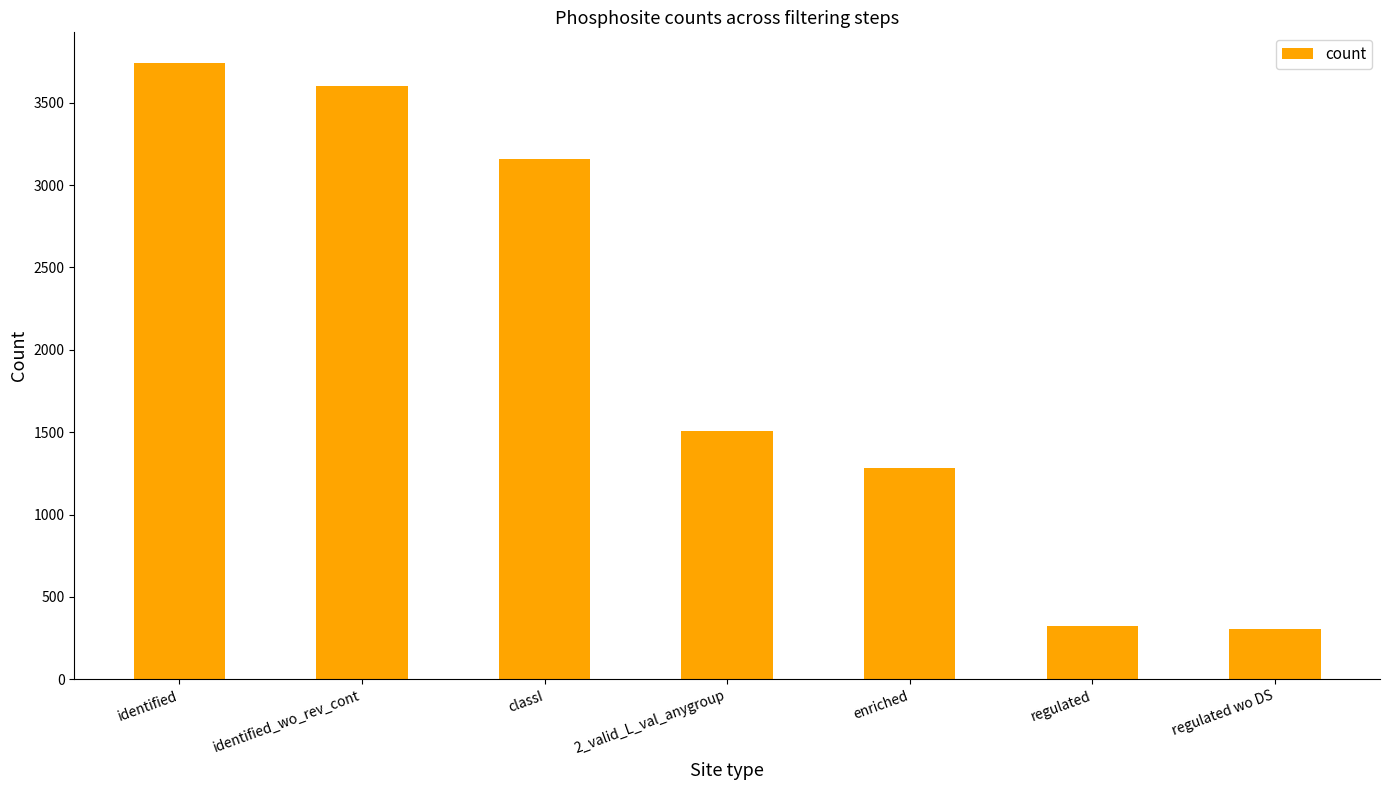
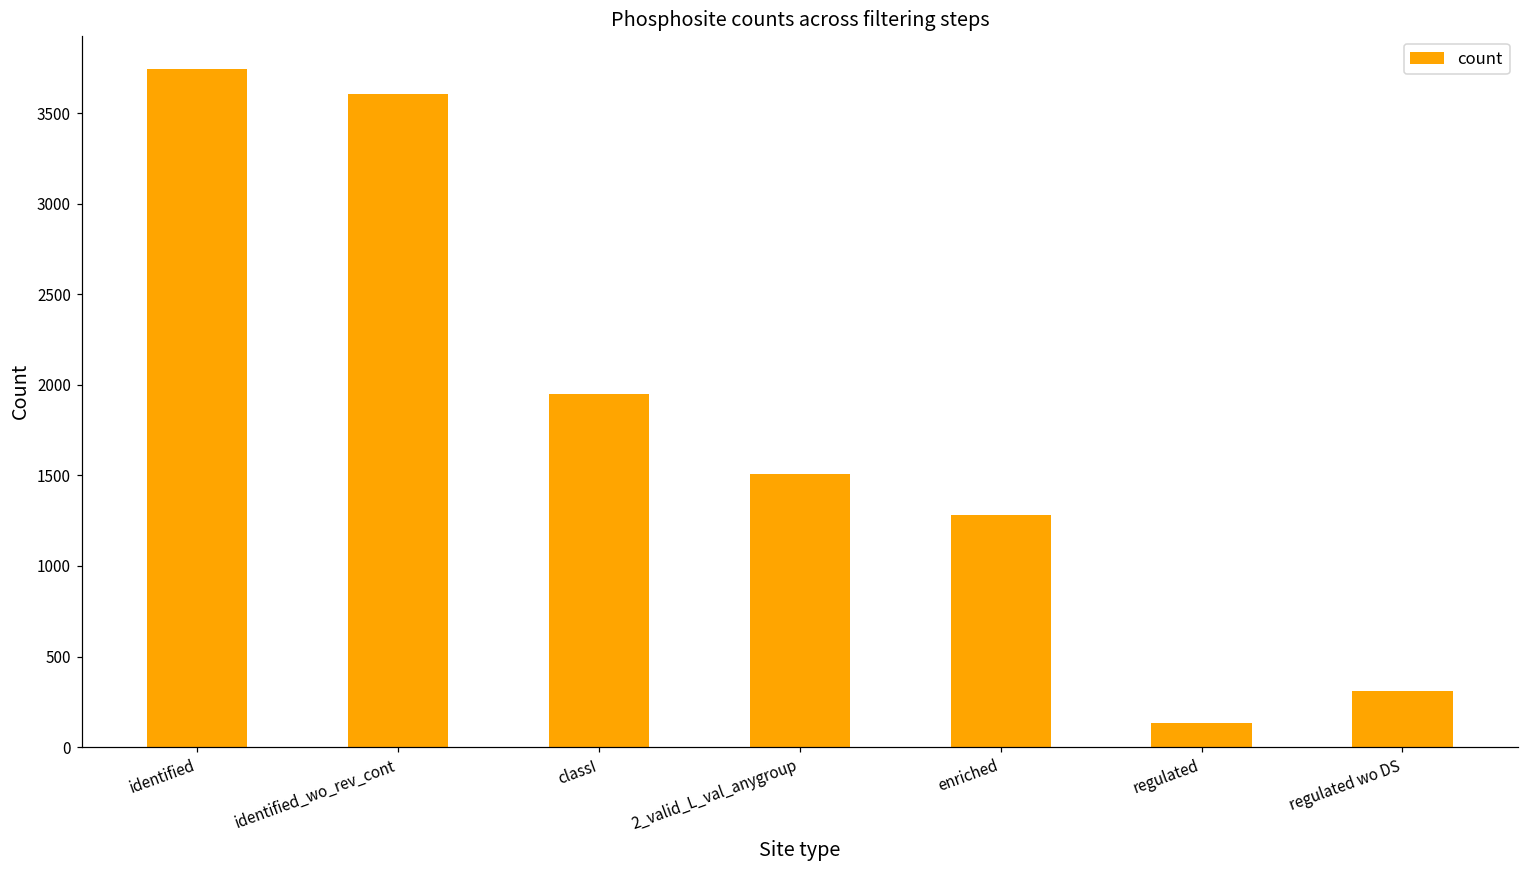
classI: 3160 -> 1950
regulated: 320 -> 130
